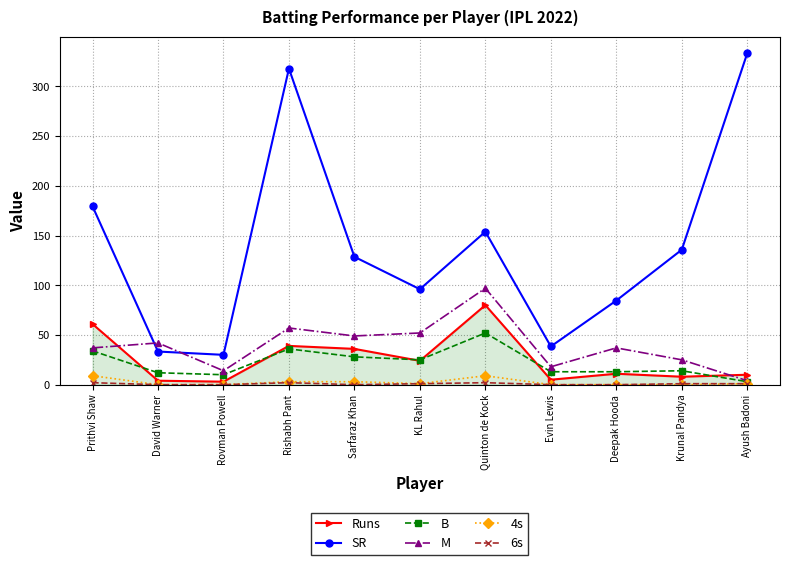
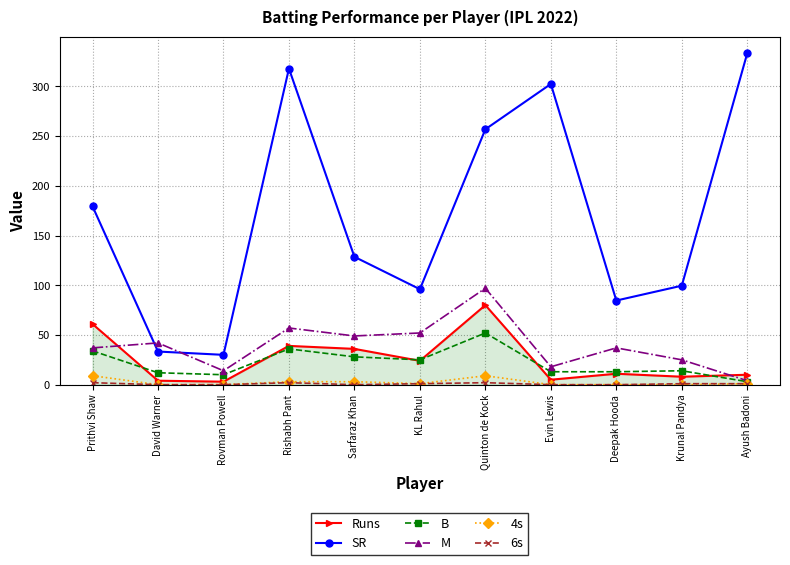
SR, Quinton de Kock: 150 -> 260
SR, Evin Lewis: 40 -> 300
SR, Krunal Pandya: 140 -> 100
